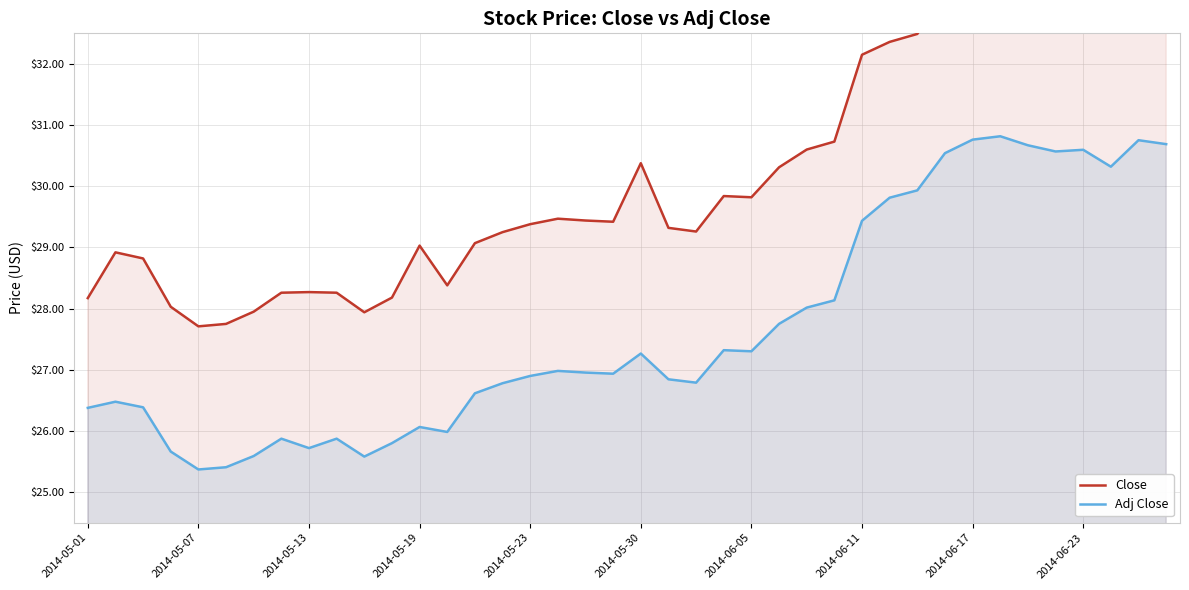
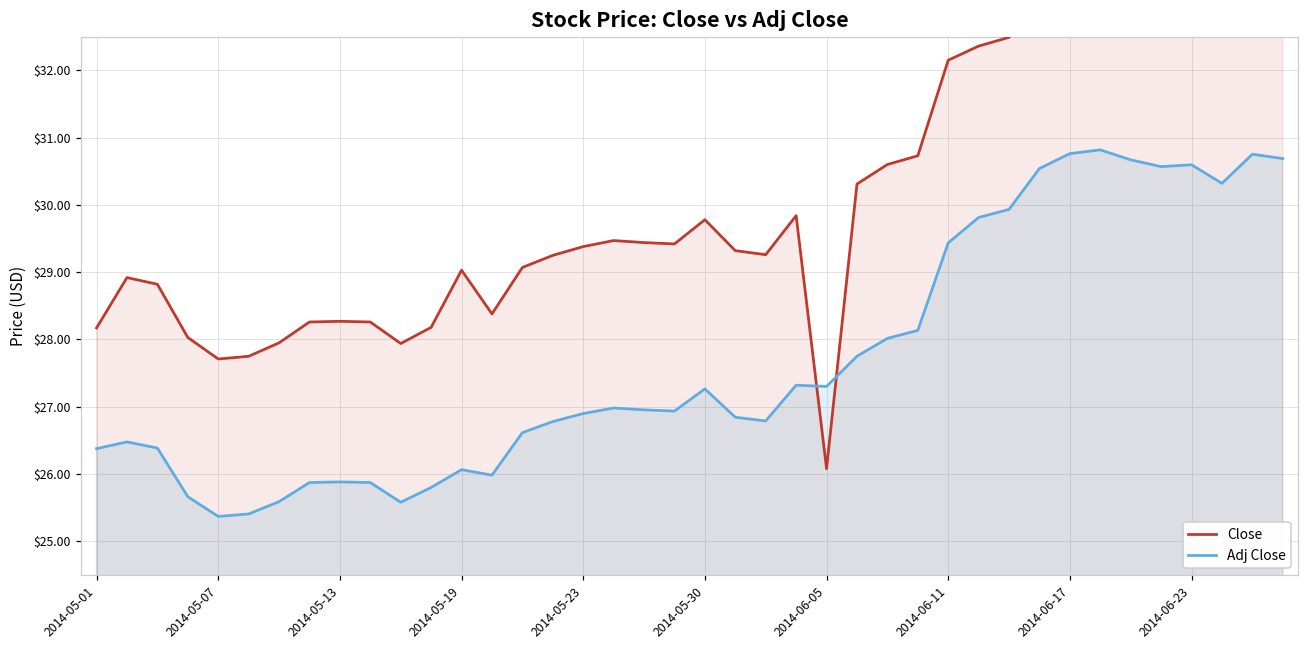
Adj Close, 2014-05-13: $25.7 -> $25.9
Close, 2014-05-30: $30.4 -> $29.8
Close, 2014-06-05: $29.8 -> $26.1
